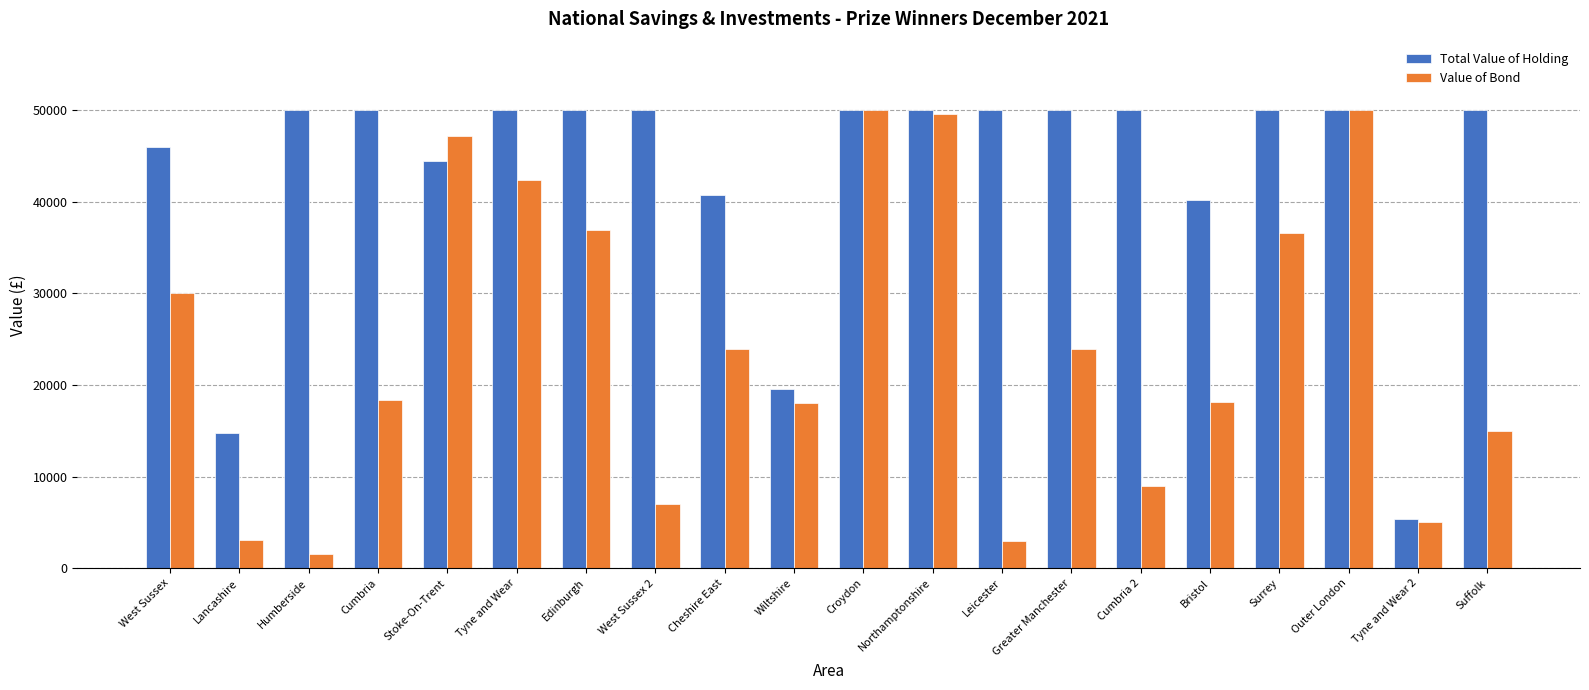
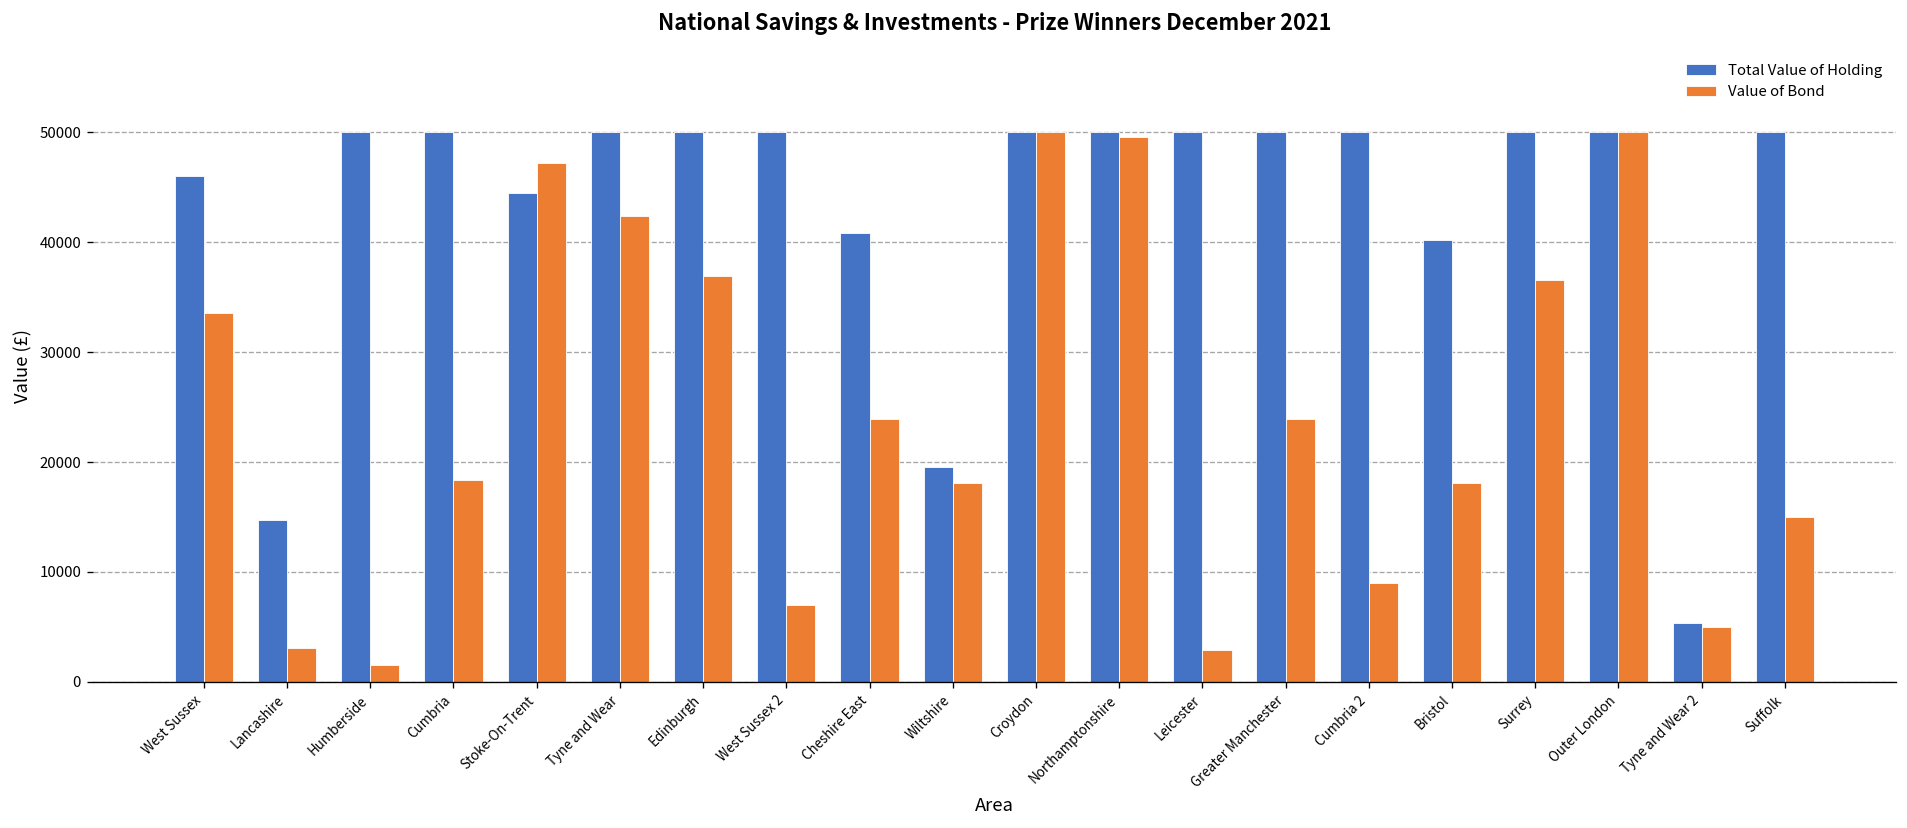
Value of Bond, West Sussex: 30000 -> 34000
